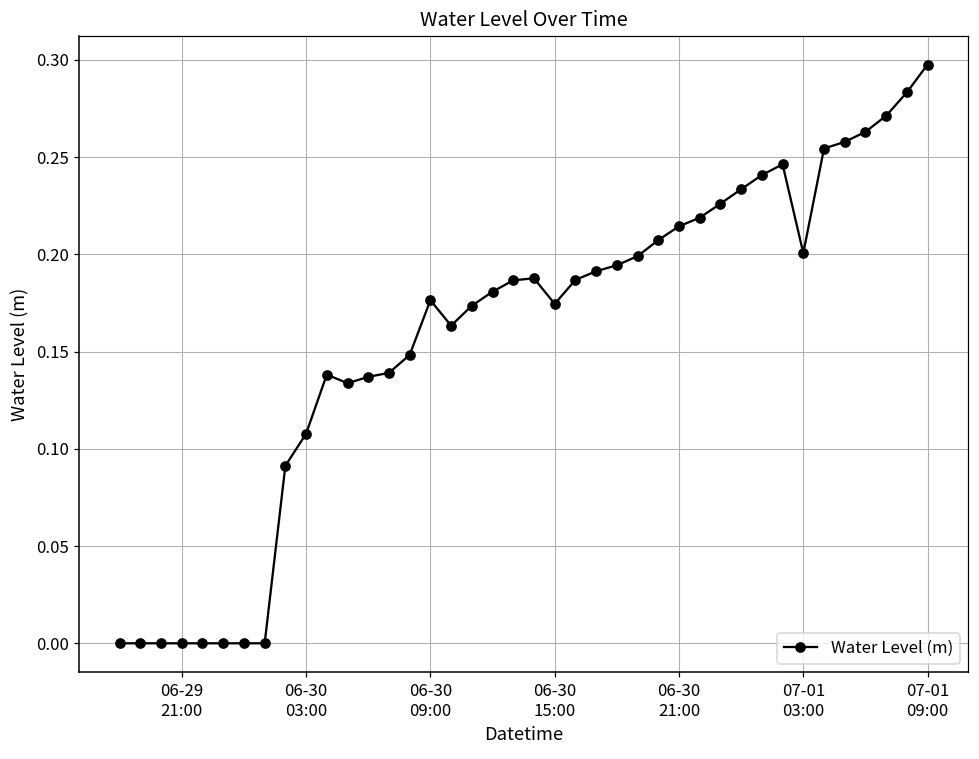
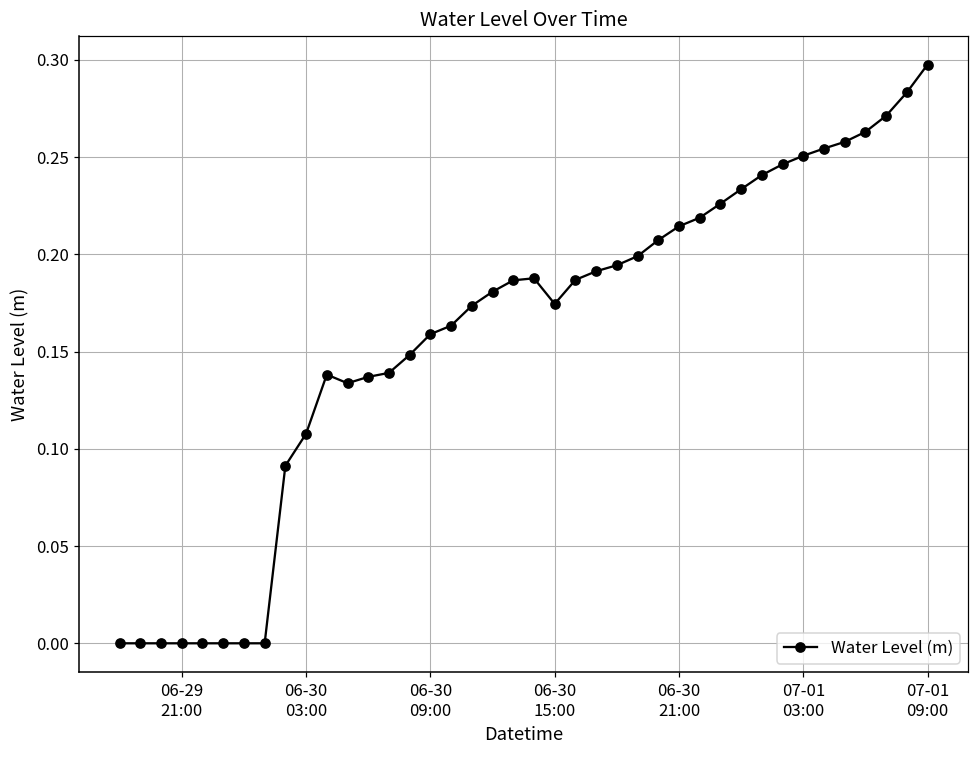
06-30 09:00: 0.176 -> 0.159
07-01 03:00: 0.201 -> 0.251
